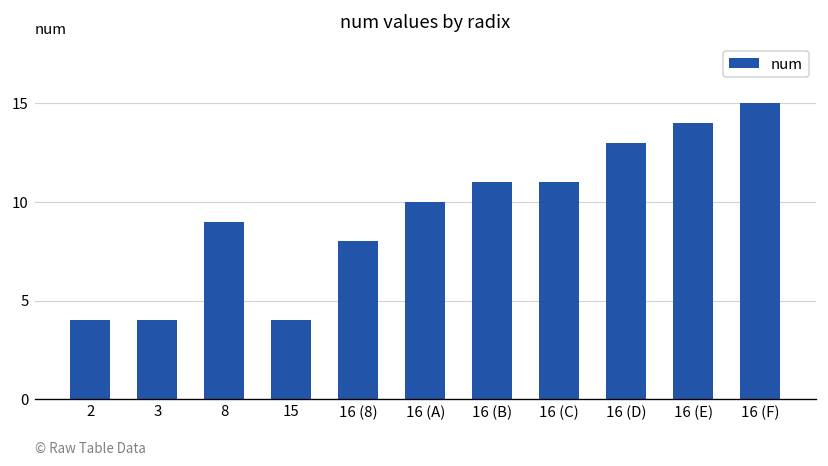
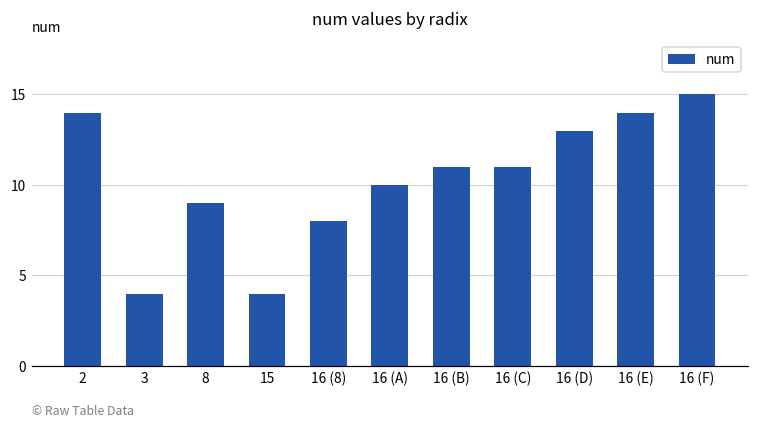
2: 4 -> 14
